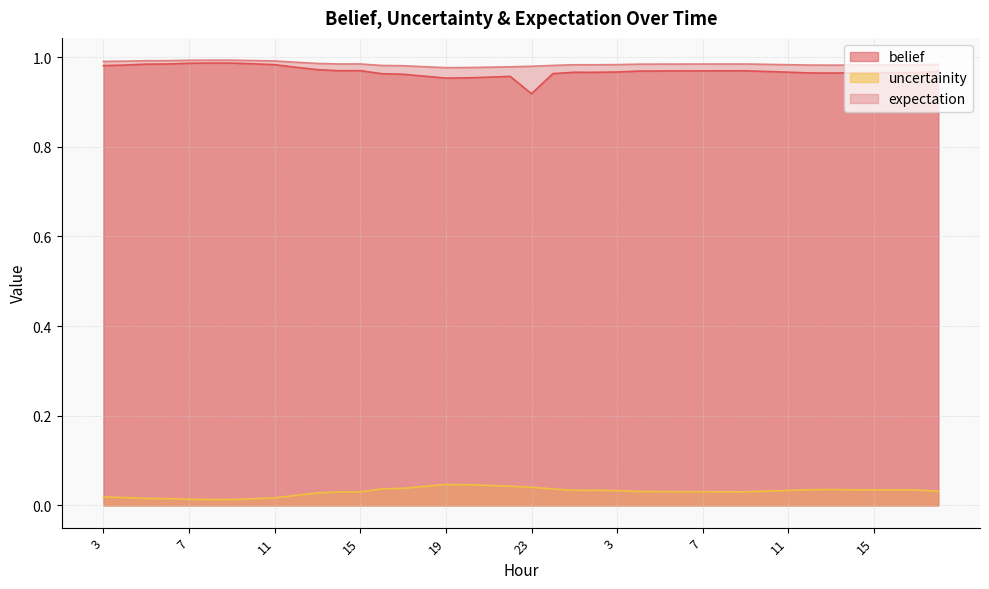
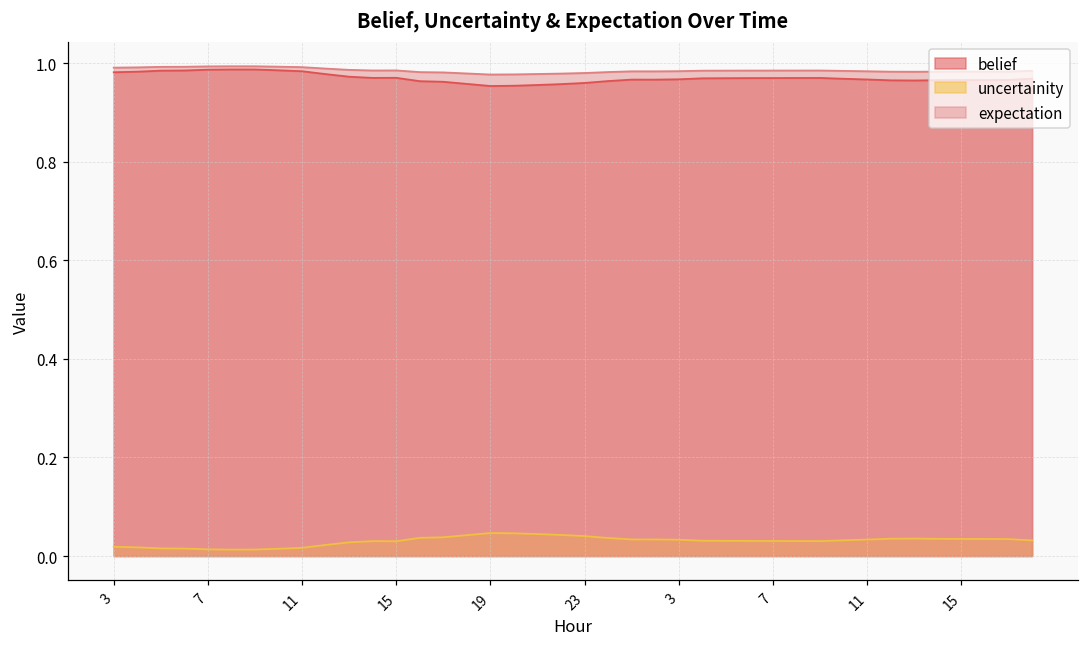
belief, 23: 0.92 -> 0.96
